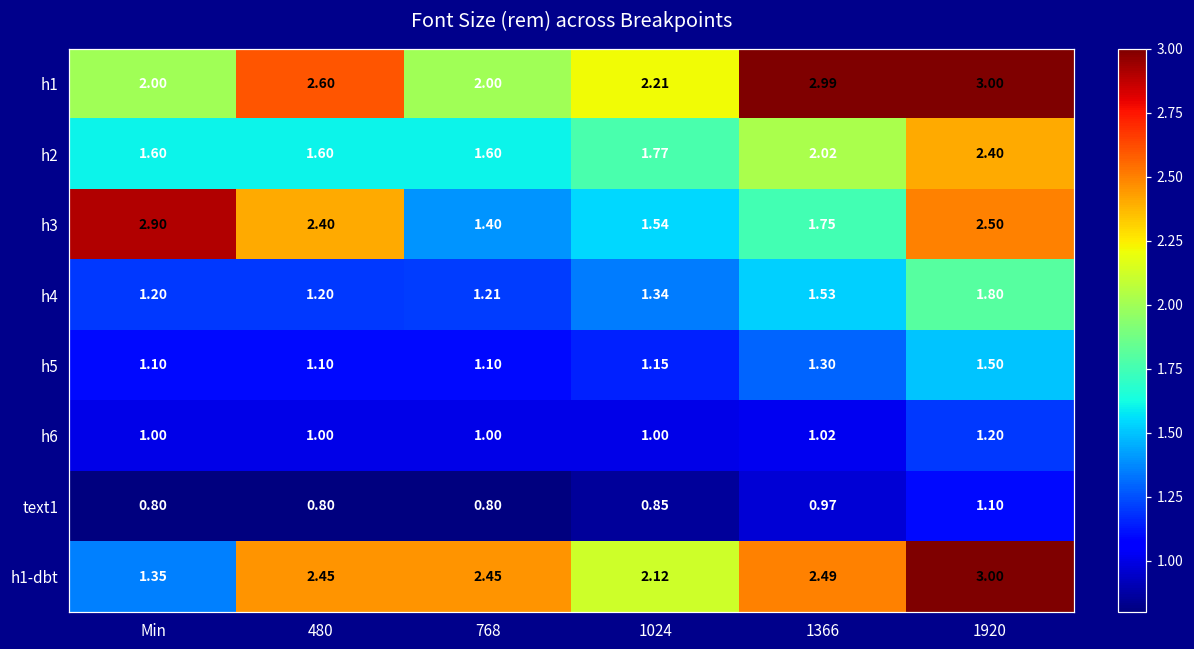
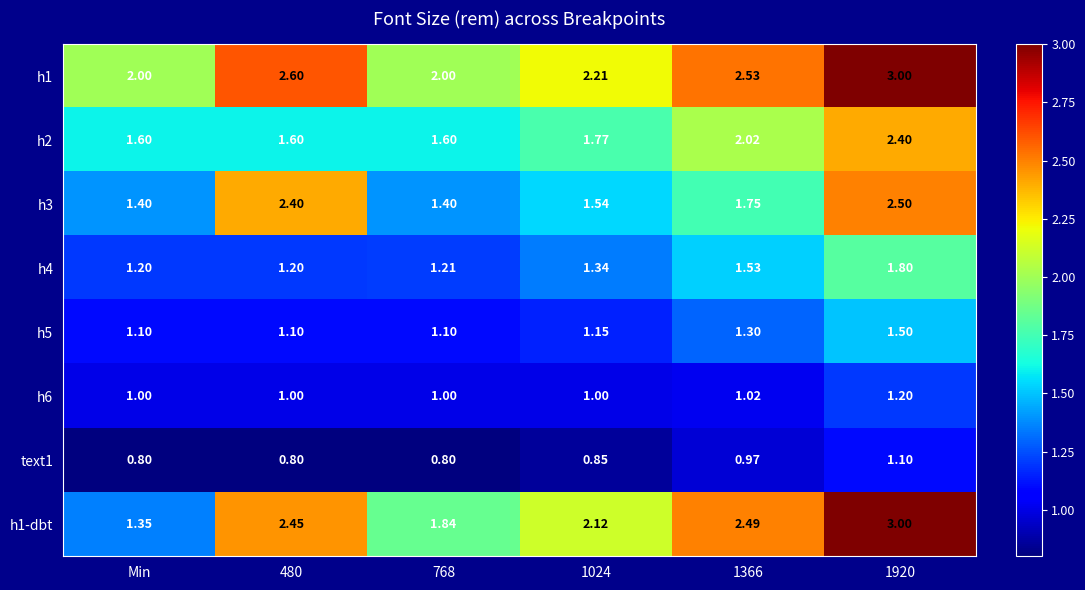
h1, 1366: 2.99 -> 2.53
h3, Min: 2.90 -> 1.40
h1-dbt, 768: 2.45 -> 1.84
